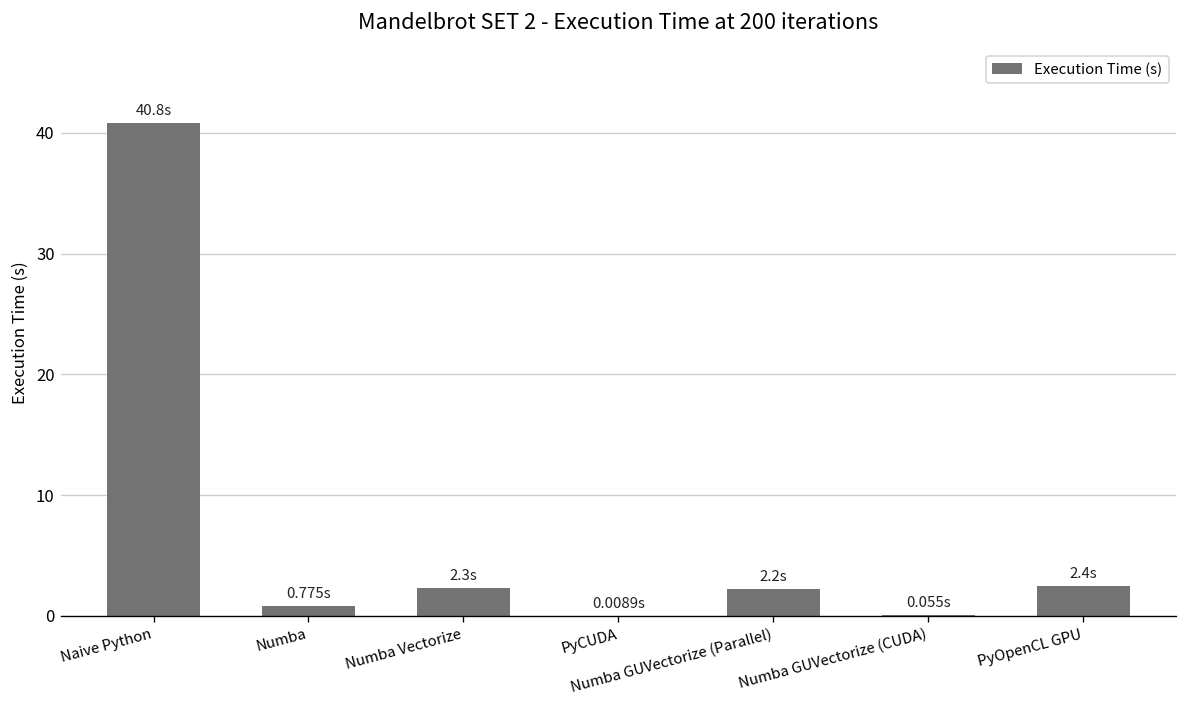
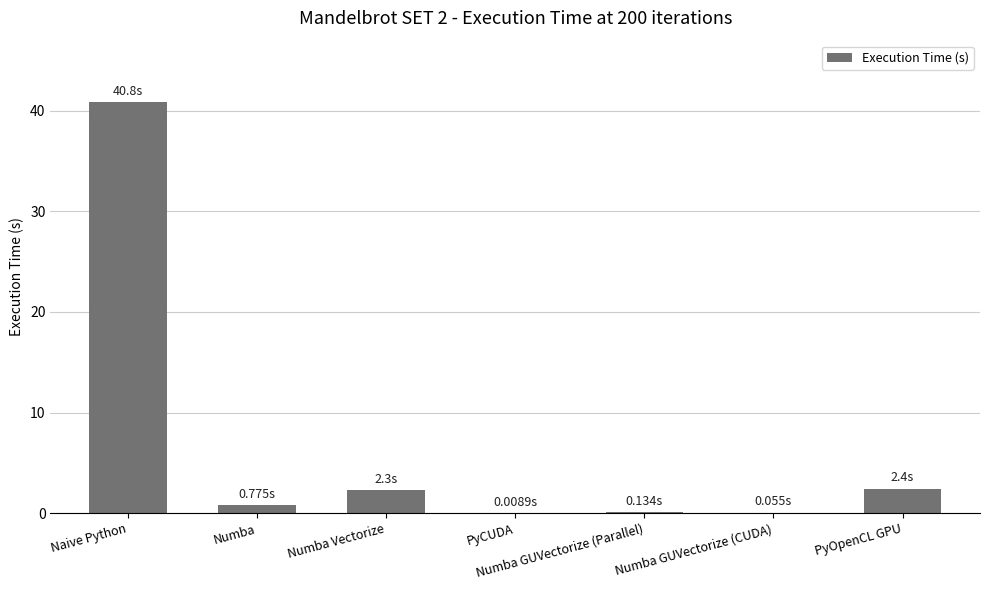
Numba GUVectorize (Parallel): 2.2s -> 0.134s
